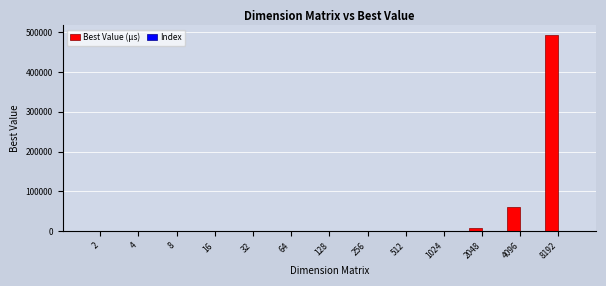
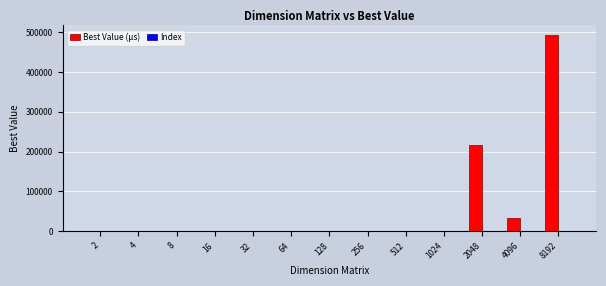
Best Value (µs), 2048: 10000 -> 220000
Best Value (µs), 4096: 60000 -> 30000
